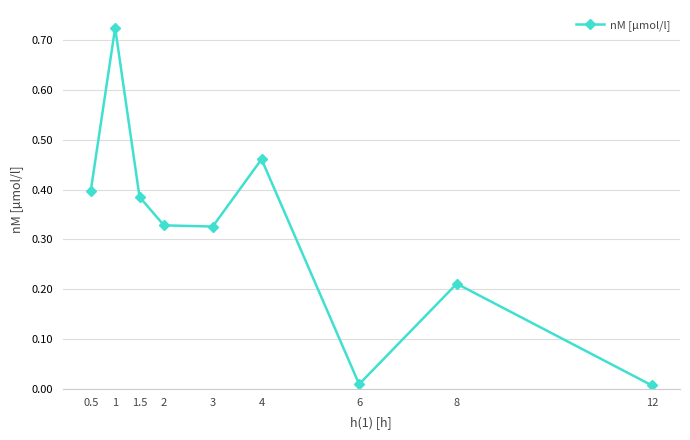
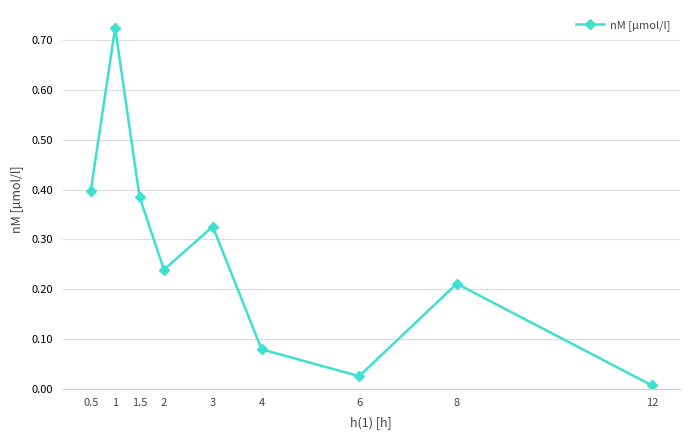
2: 0.33 -> 0.24
4: 0.46 -> 0.08
6: 0.01 -> 0.03
